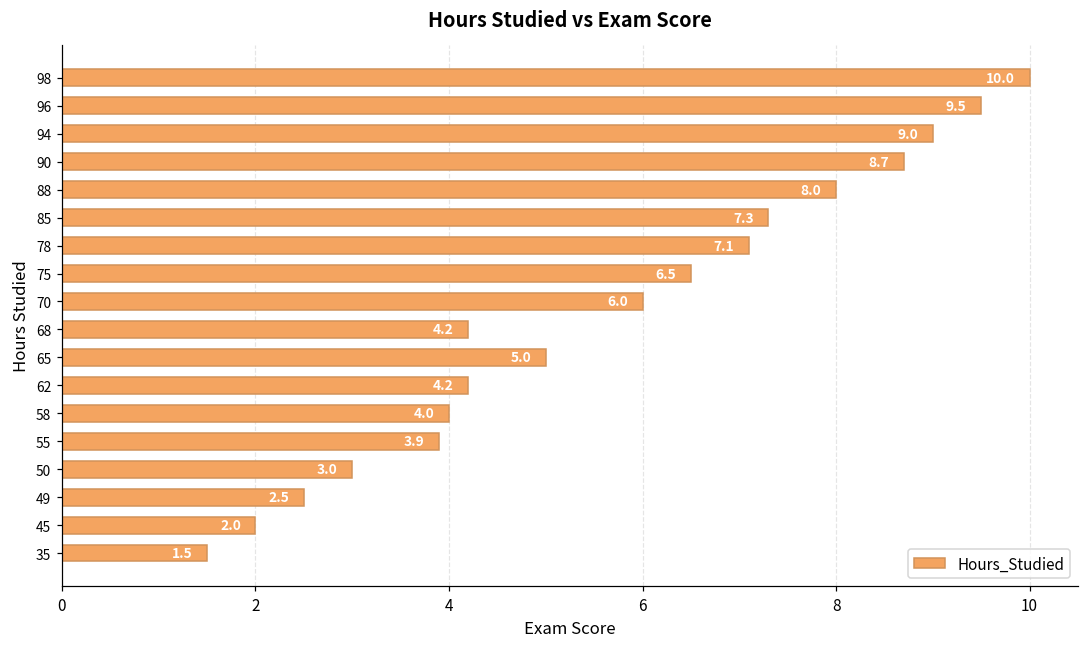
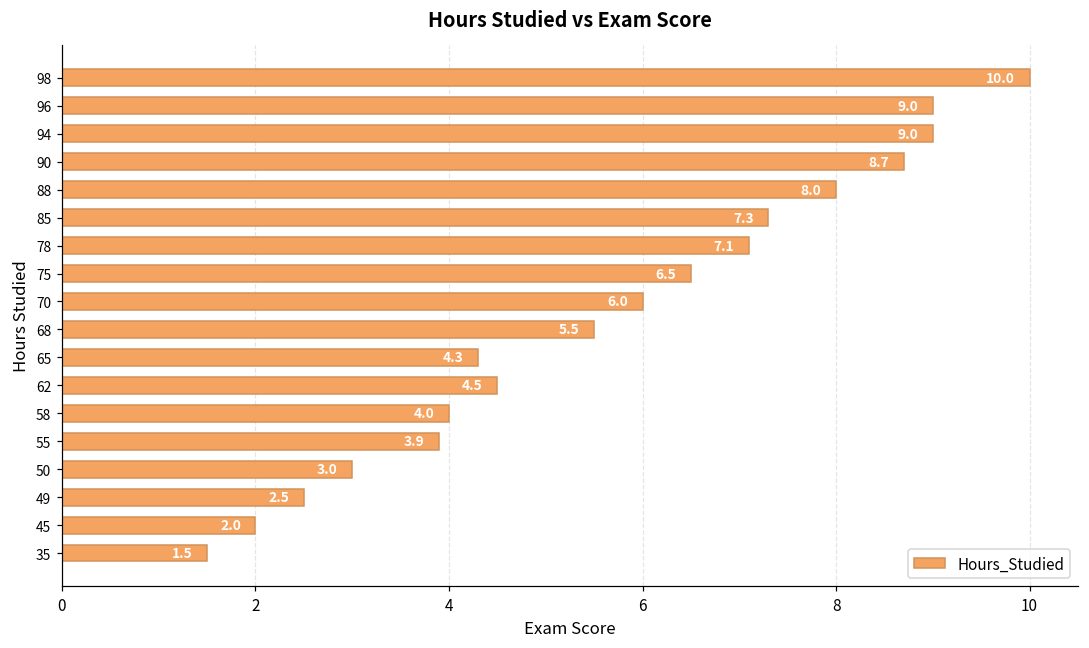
96: 9.5 -> 9.0
68: 4.2 -> 5.5
65: 5.0 -> 4.3
62: 4.2 -> 4.5
